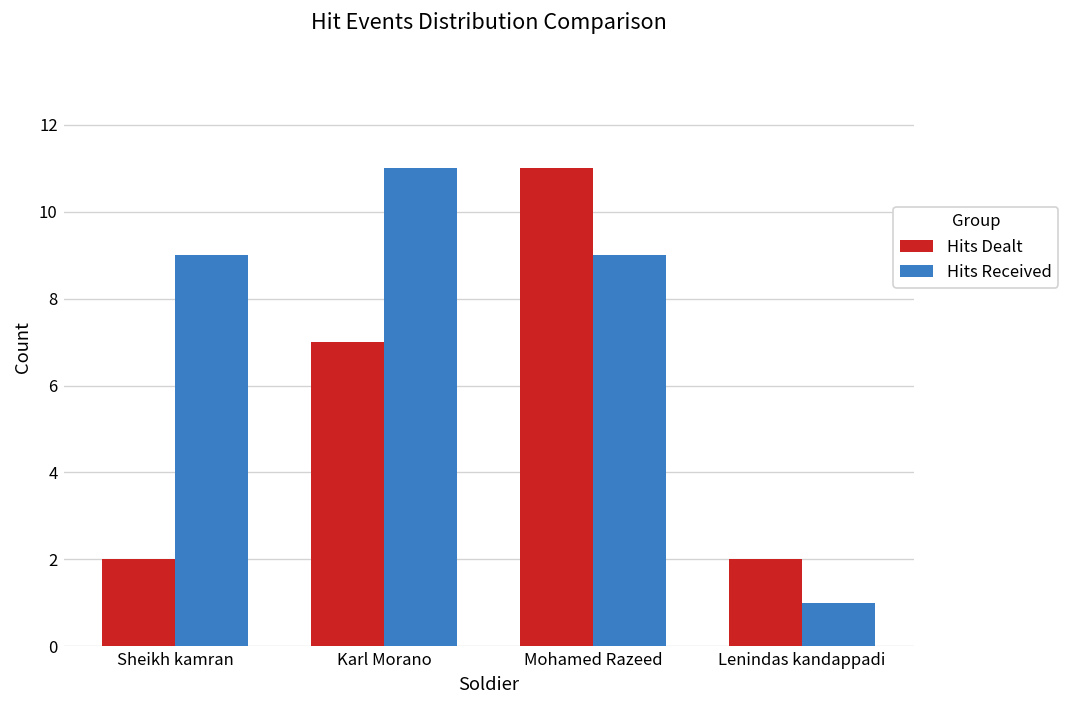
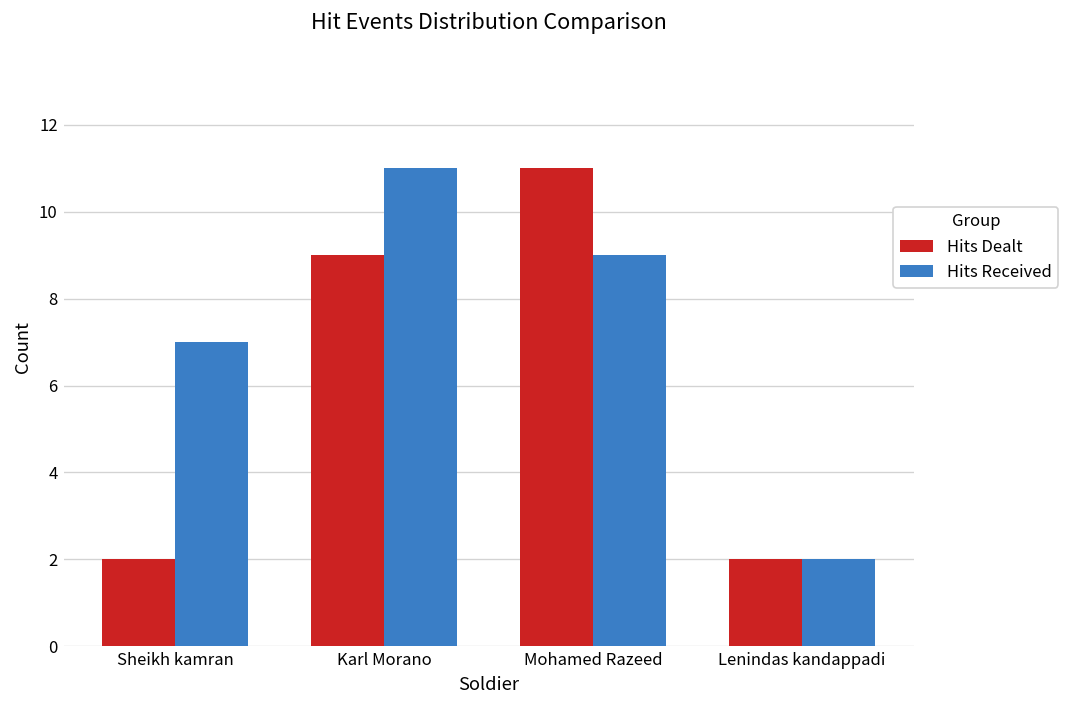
Hits Received, Sheikh kamran: 9 -> 7
Hits Dealt, Karl Morano: 7 -> 9
Hits Received, Lenindas kandappadi: 1 -> 2
